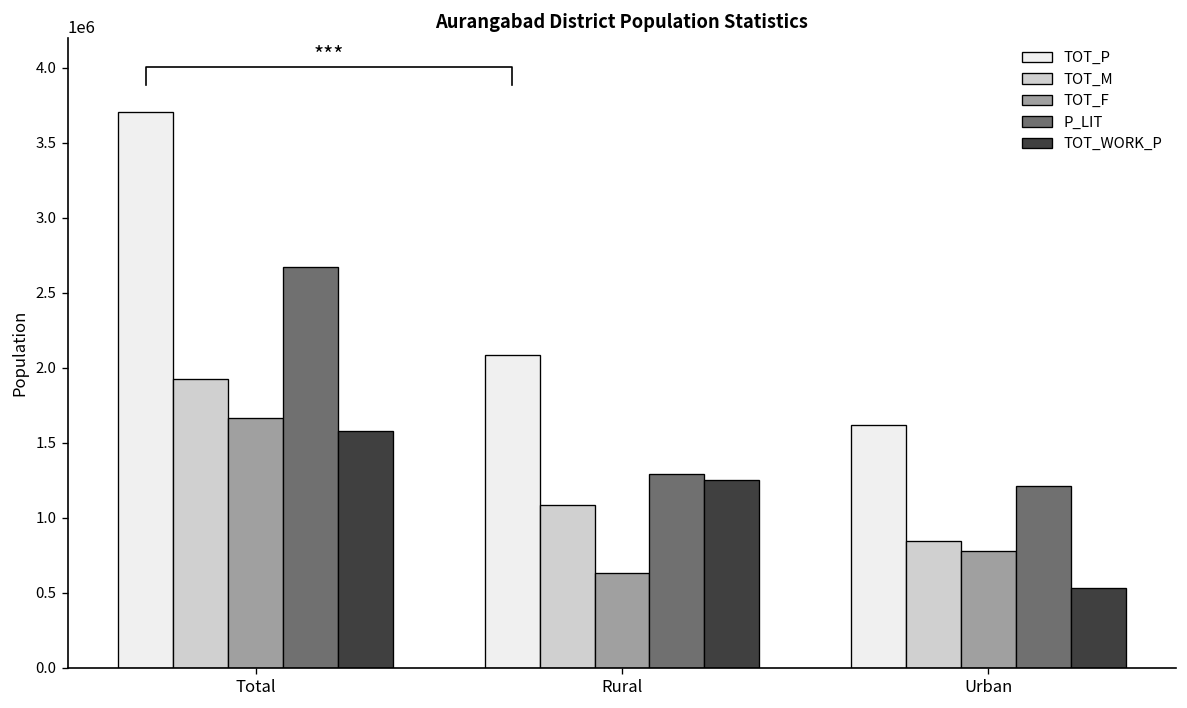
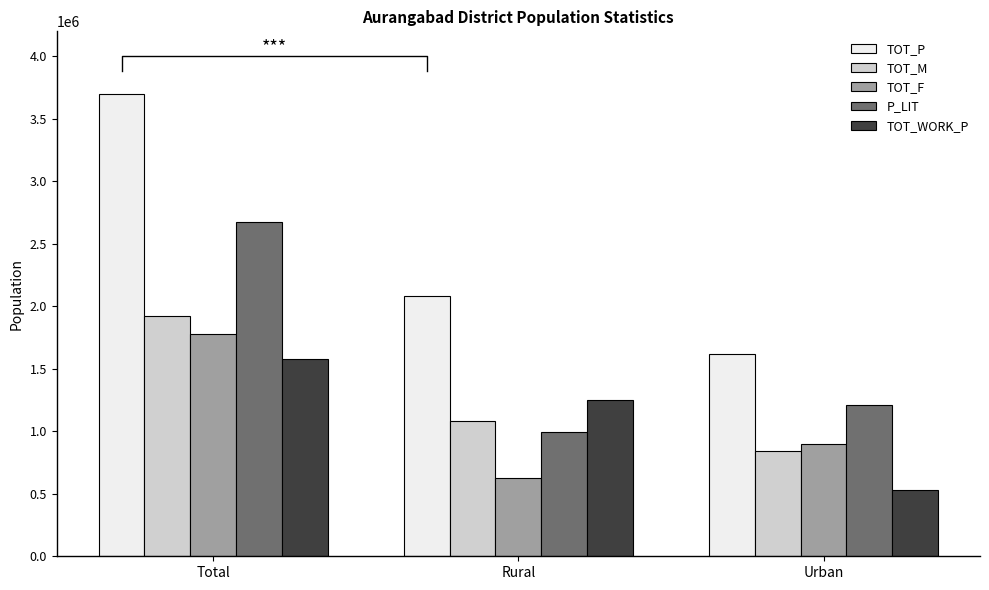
TOT_F, Total: 1660000 -> 1780000
P_LIT, Rural: 1290000 -> 990000
TOT_F, Urban: 780000 -> 890000
